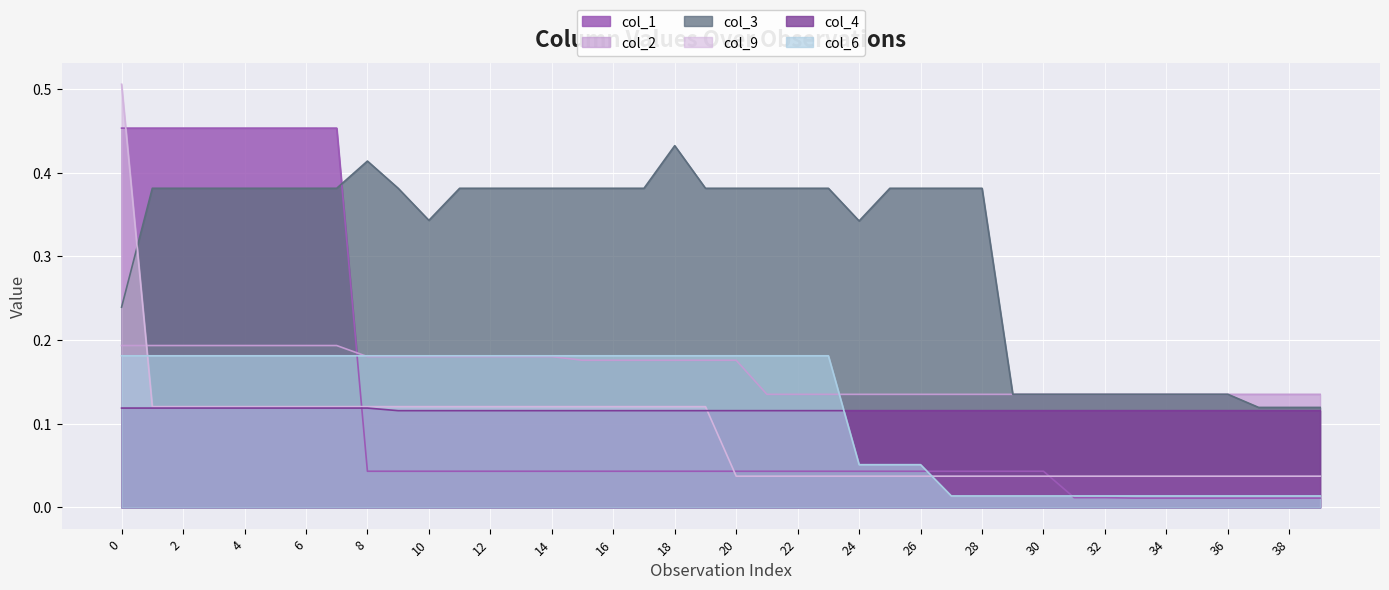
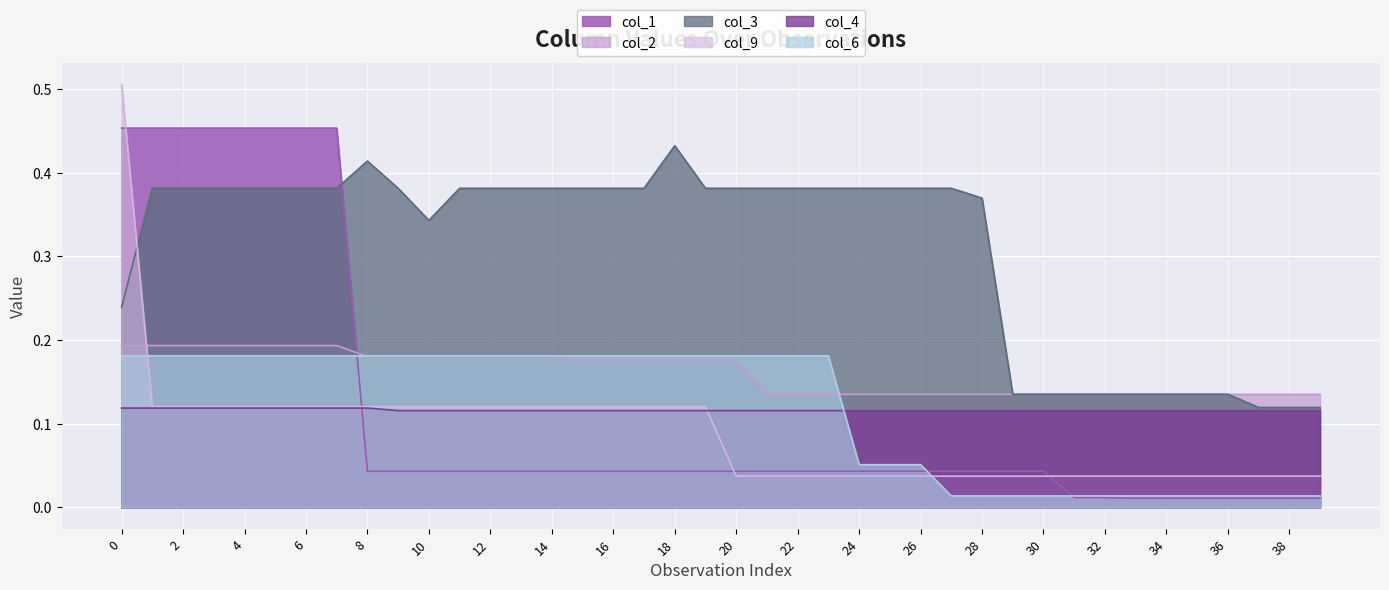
col_3, 24: 0.34 -> 0.38
col_3, 28: 0.38 -> 0.37
